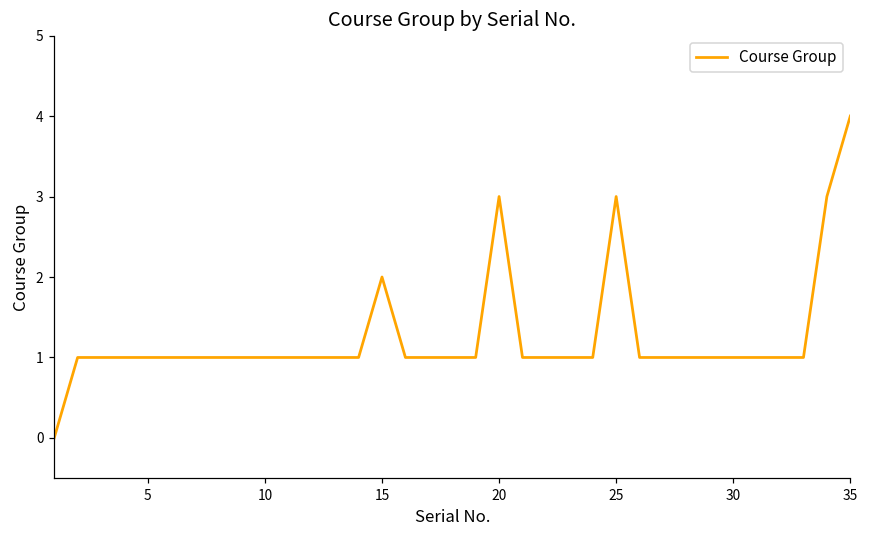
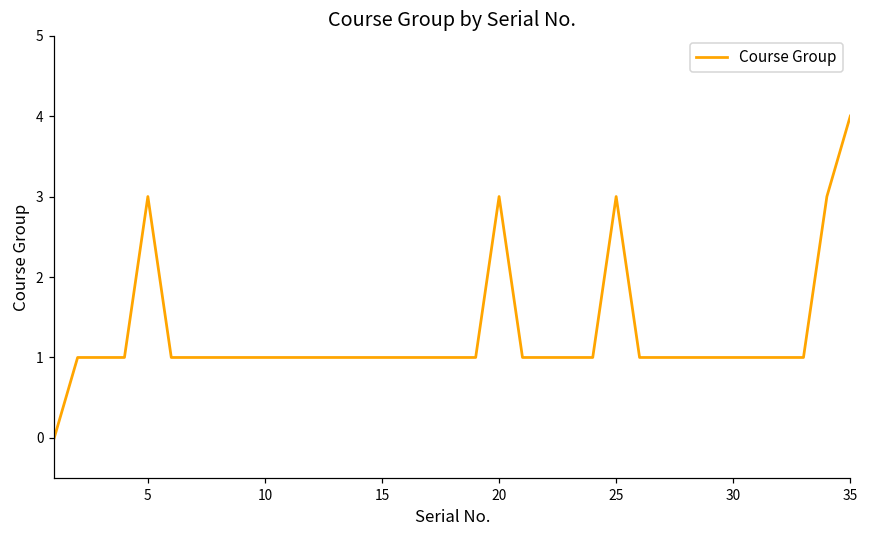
5: 1 -> 3
15: 2 -> 1
